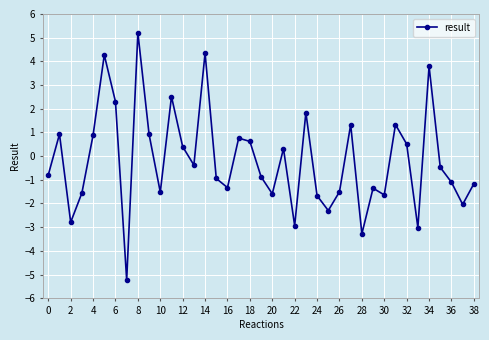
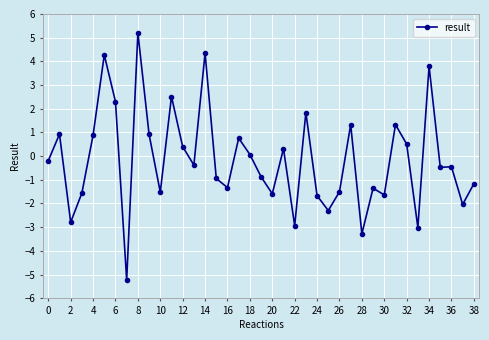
0: -0.8 -> -0.2
18: 0.6 -> 0.1
36: -1.1 -> -0.5
